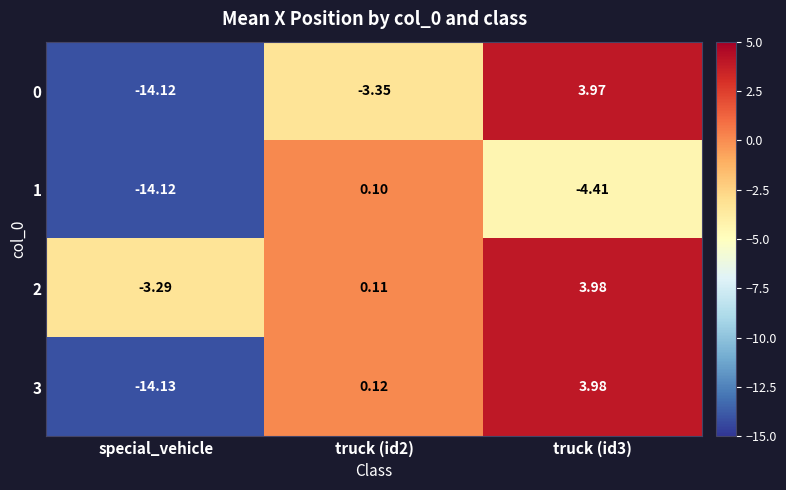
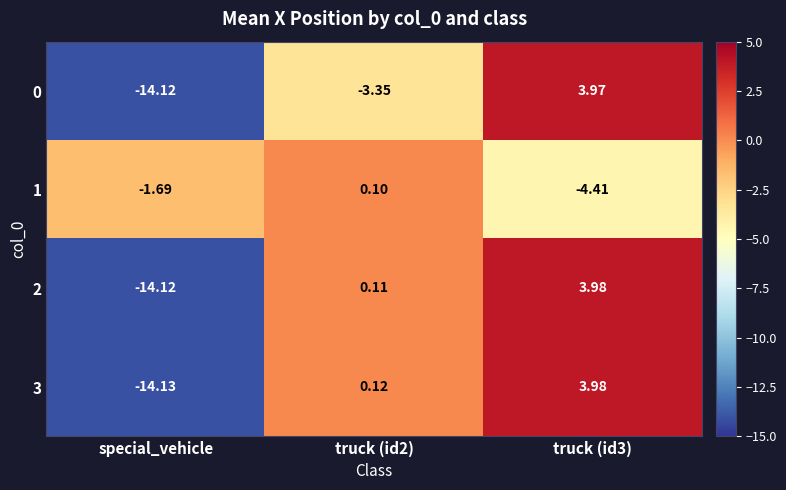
1, special_vehicle: -14.12 -> -1.69
2, special_vehicle: -3.29 -> -14.12
